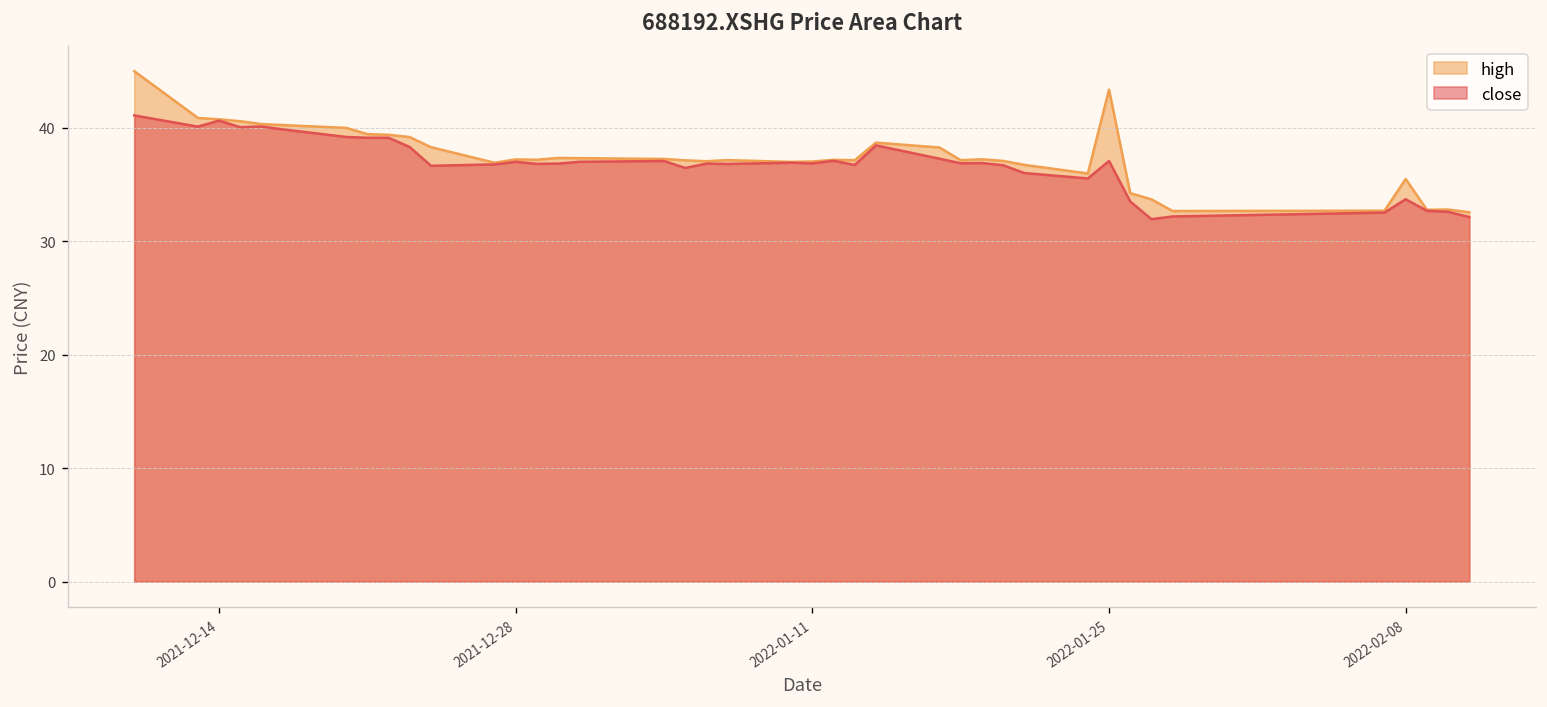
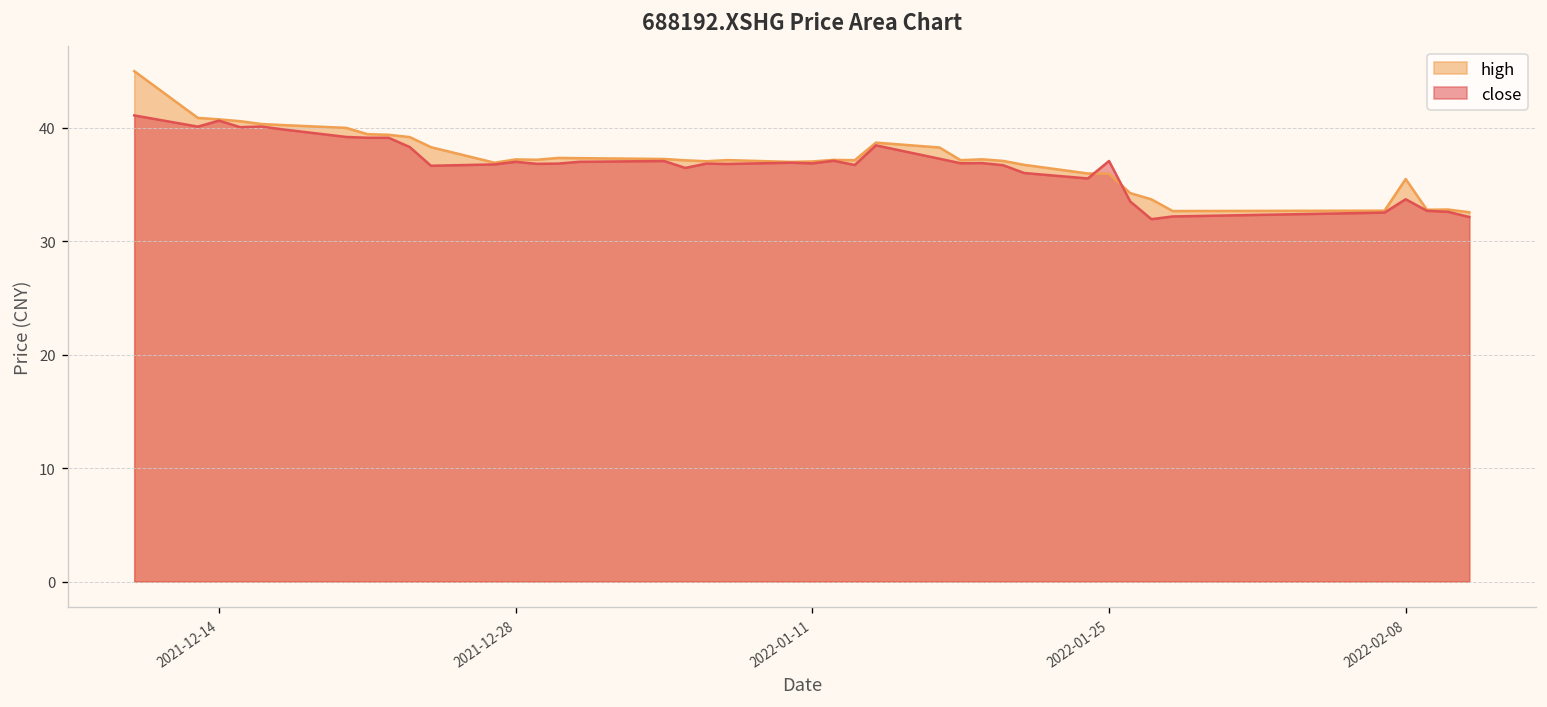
high, 2022-01-25: 43 -> 36
